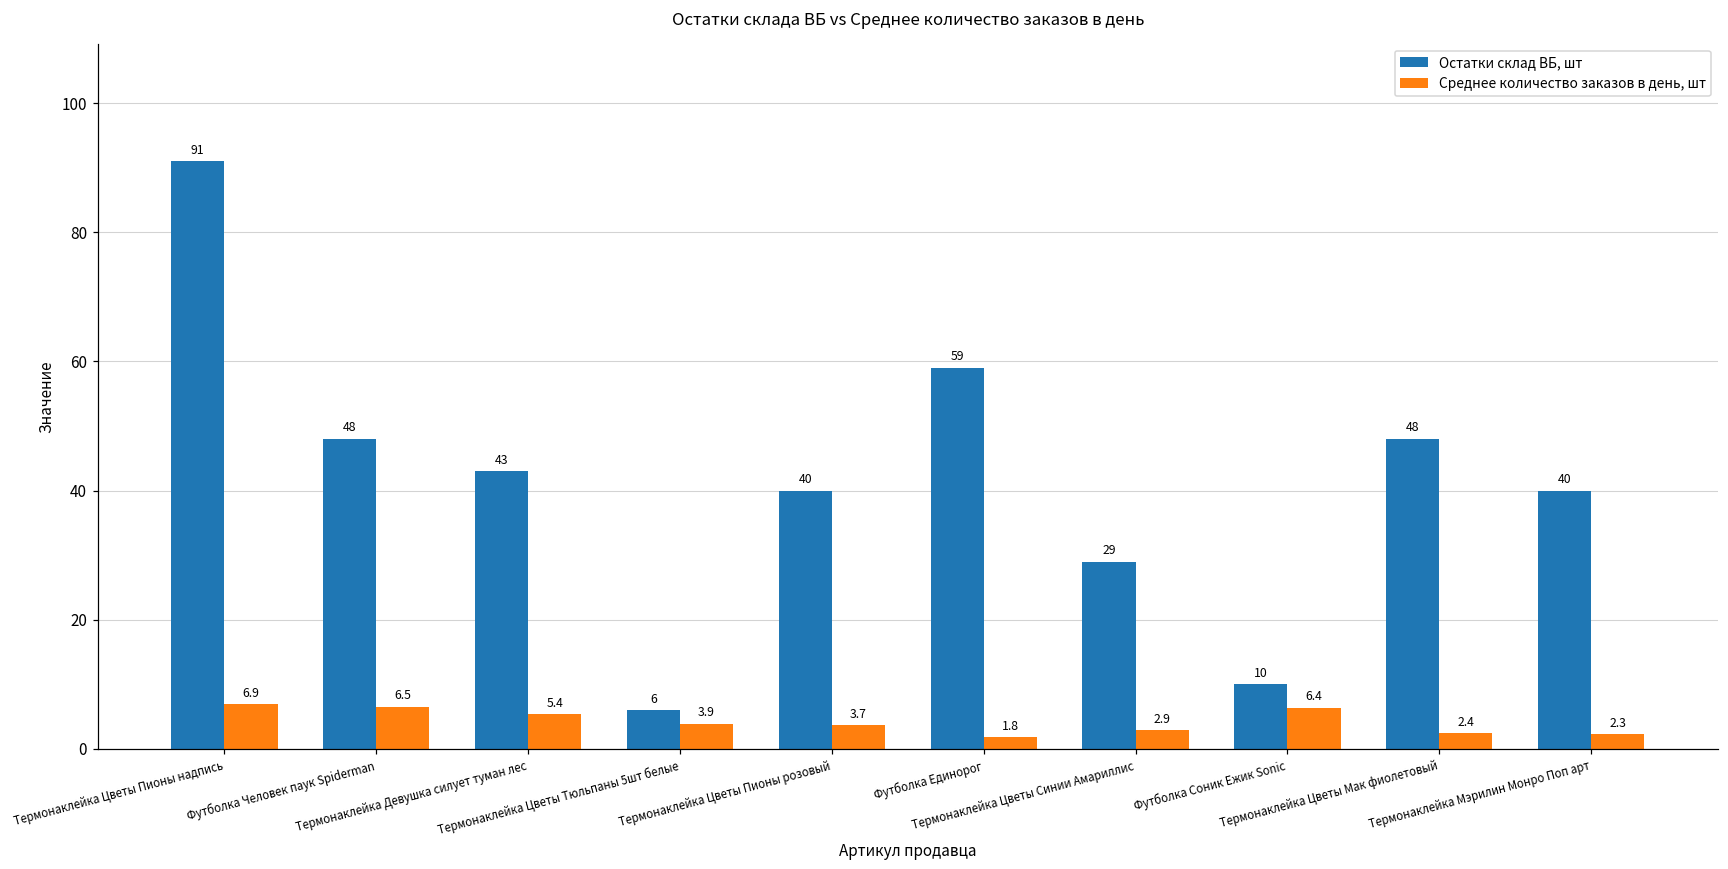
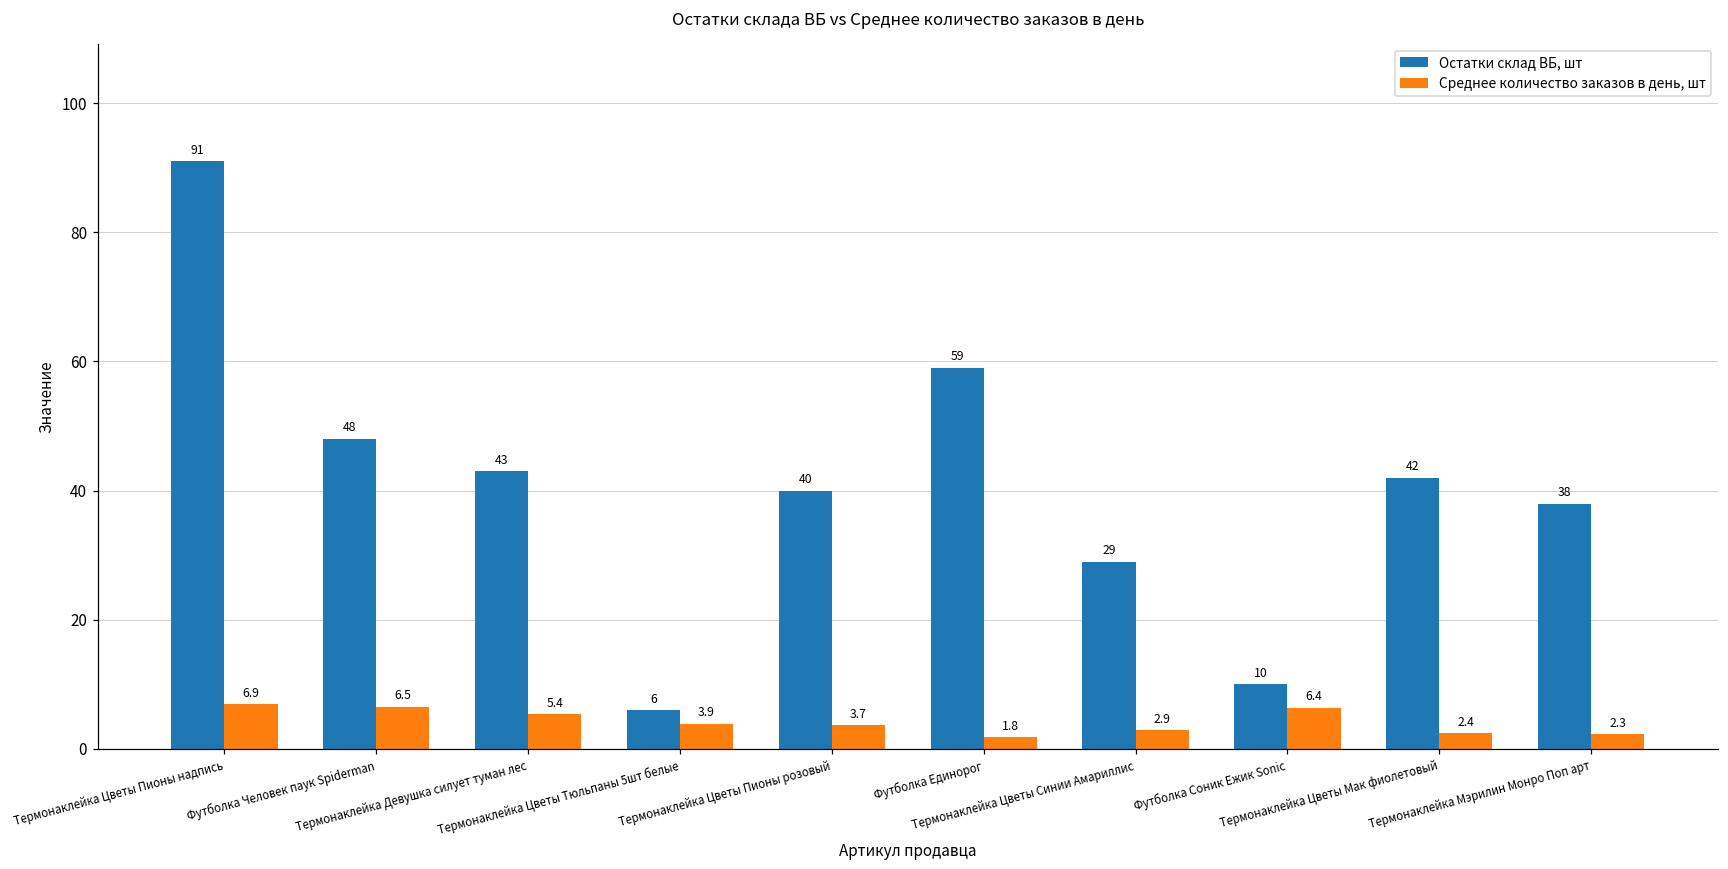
Остатки склад ВБ, шт, Термонаклейка Цветы Мак фиолетовый: 48 -> 42
Остатки склад ВБ, шт, Термонаклейка Мэрилин Монро Поп арт: 40 -> 38
